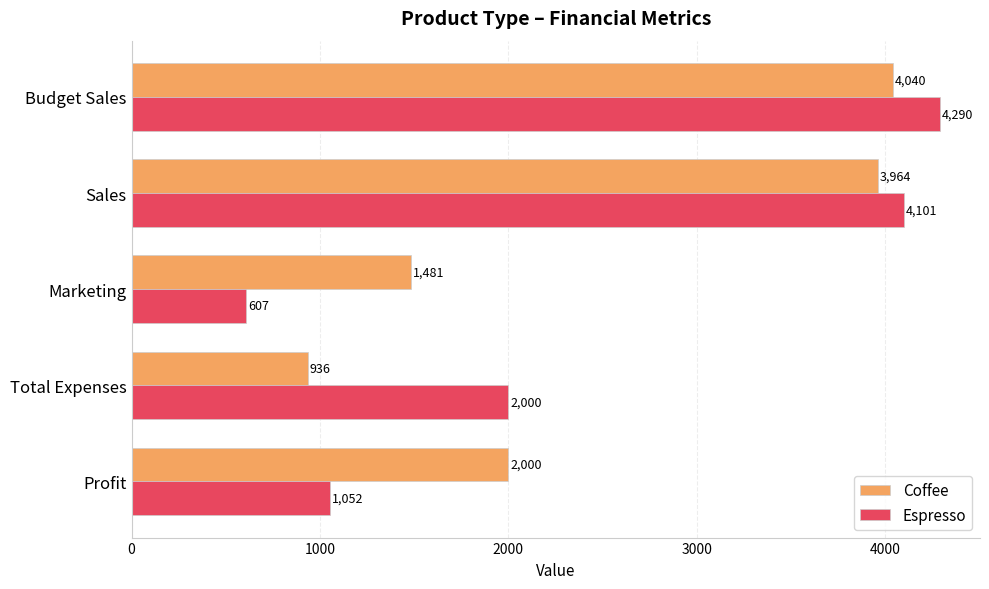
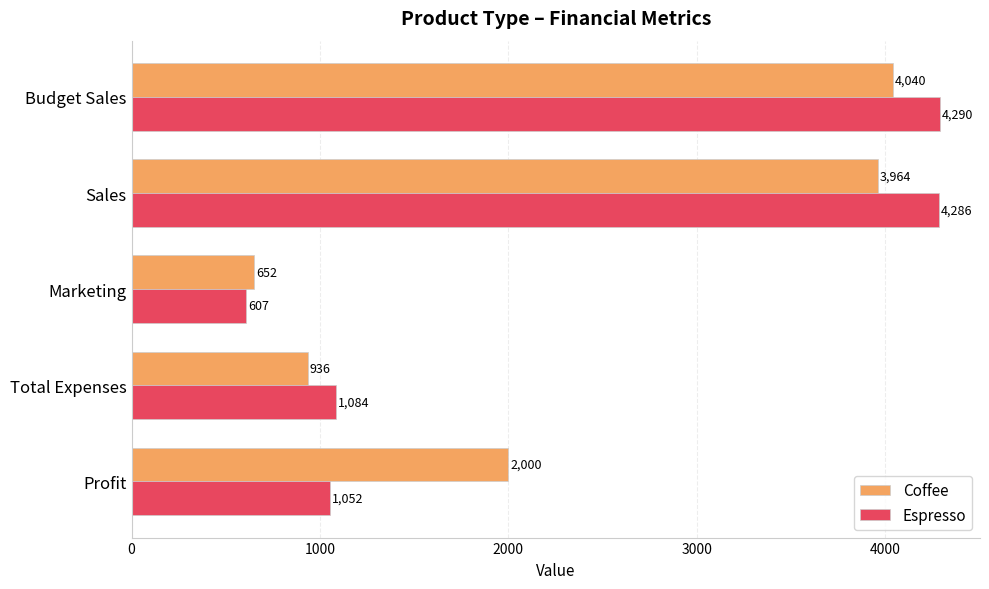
Espresso, Sales: 4,101 -> 4,286
Coffee, Marketing: 1,481 -> 652
Espresso, Total Expenses: 2,000 -> 1,084
